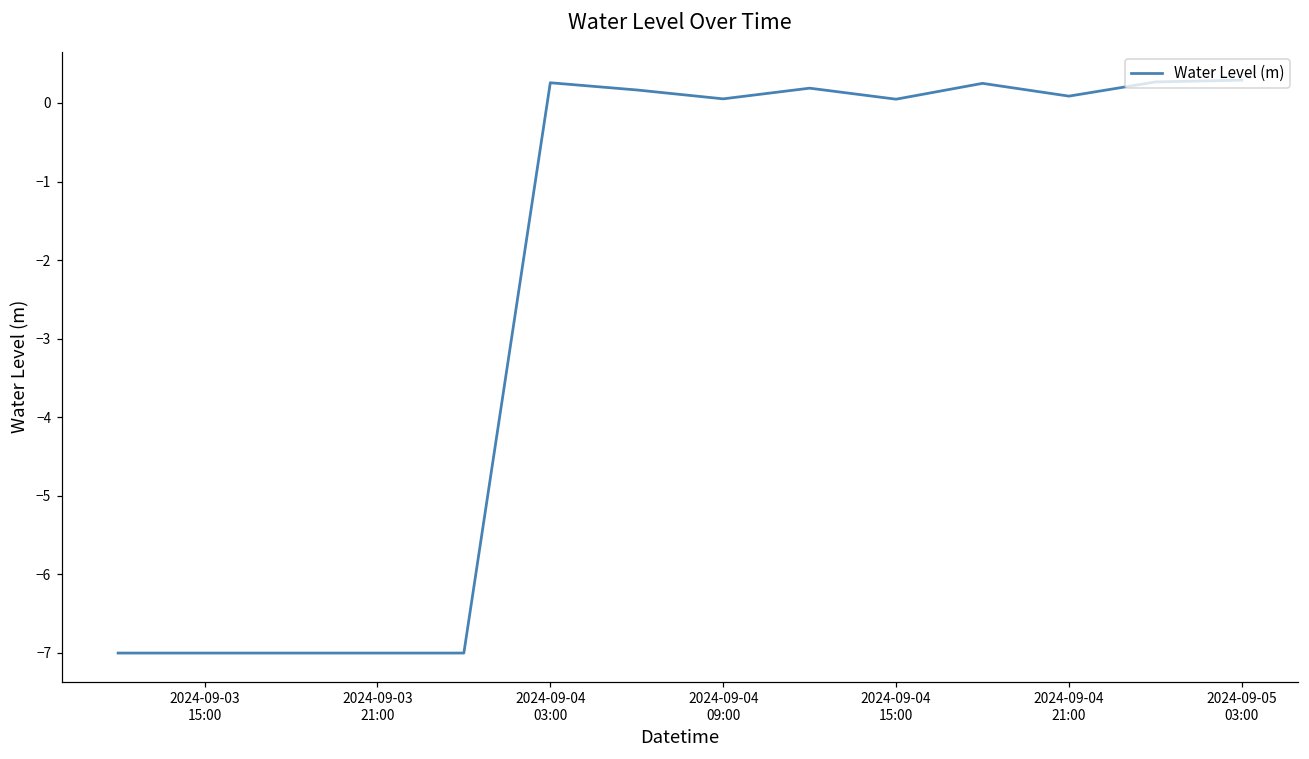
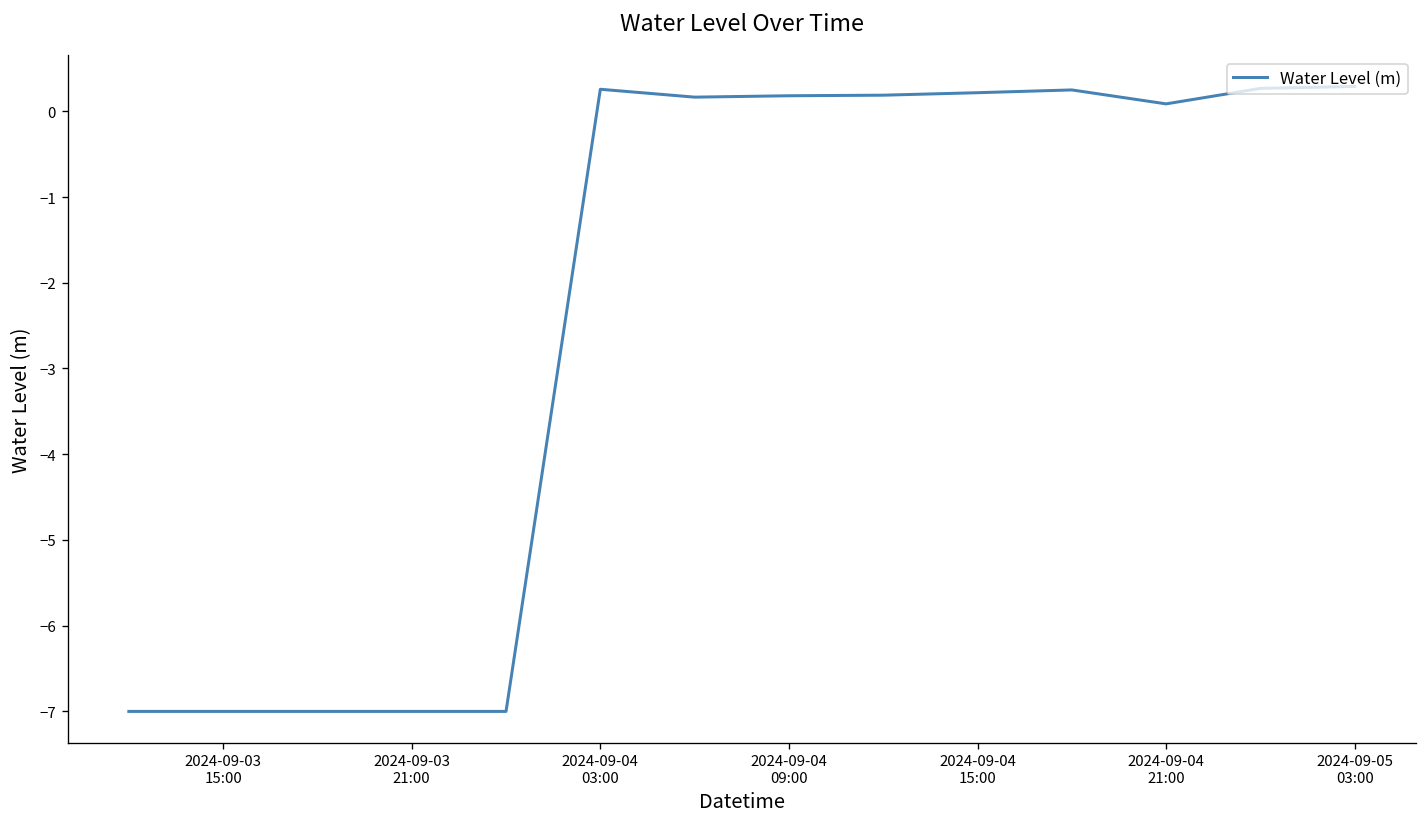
2024-09-04 09:00: 0.1 -> 0.2
2024-09-04 15:00: 0.0 -> 0.2
